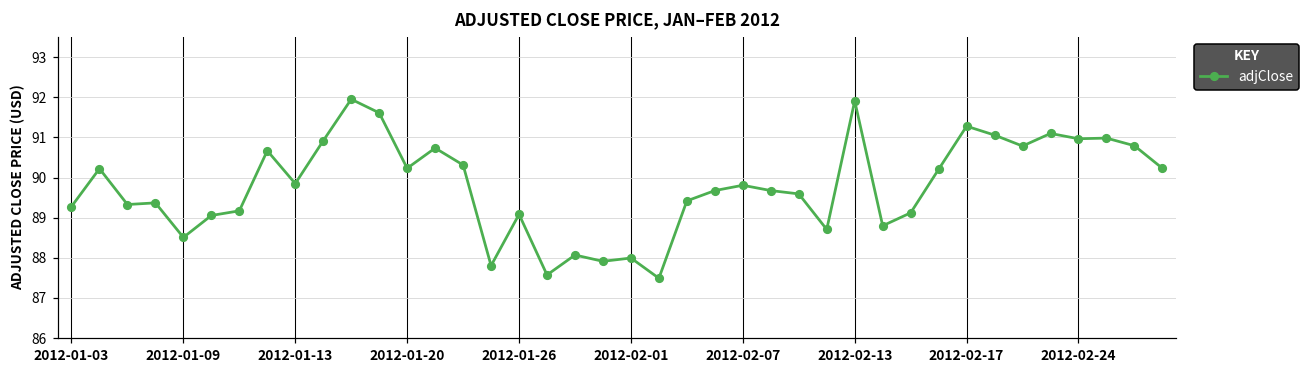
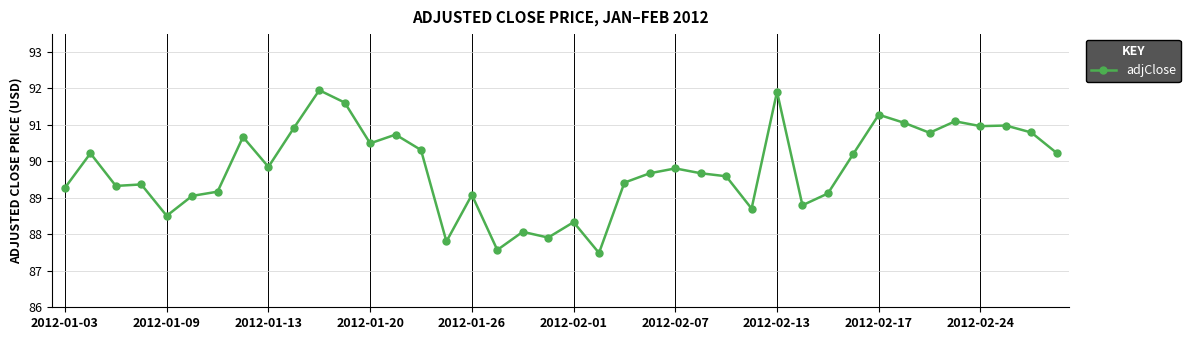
2012-01-20: 90.2 -> 90.5
2012-02-01: 88.0 -> 88.3
